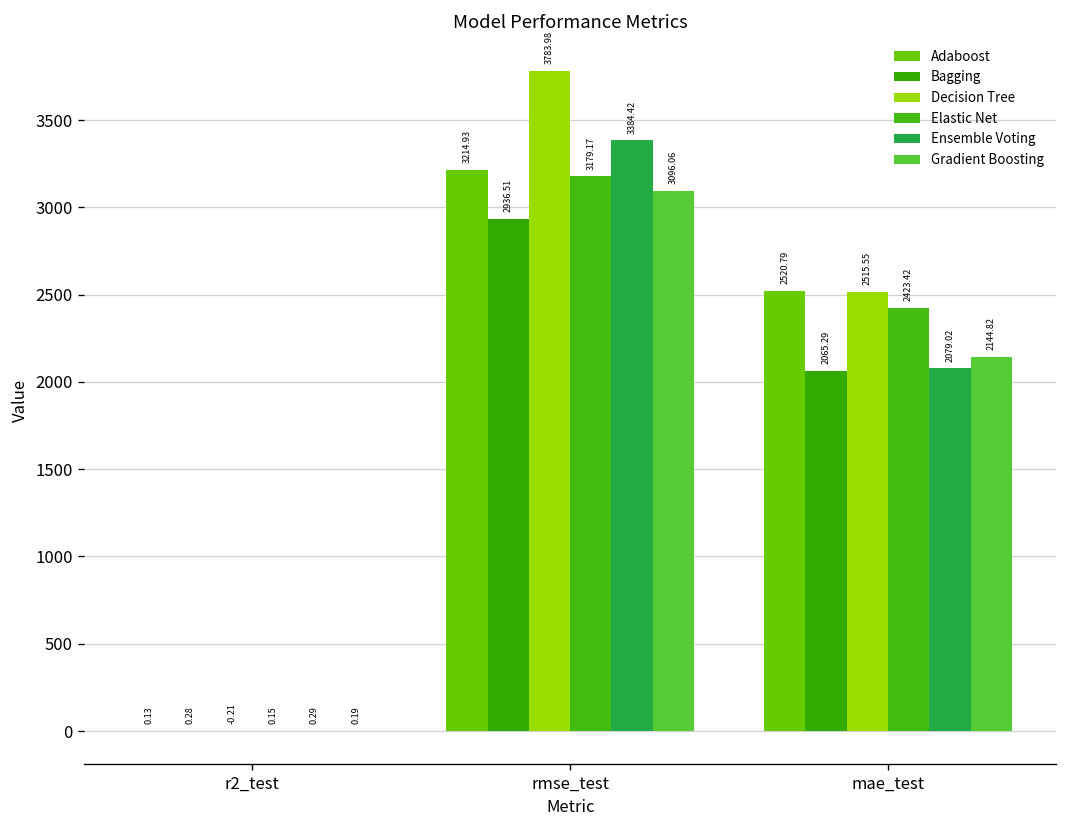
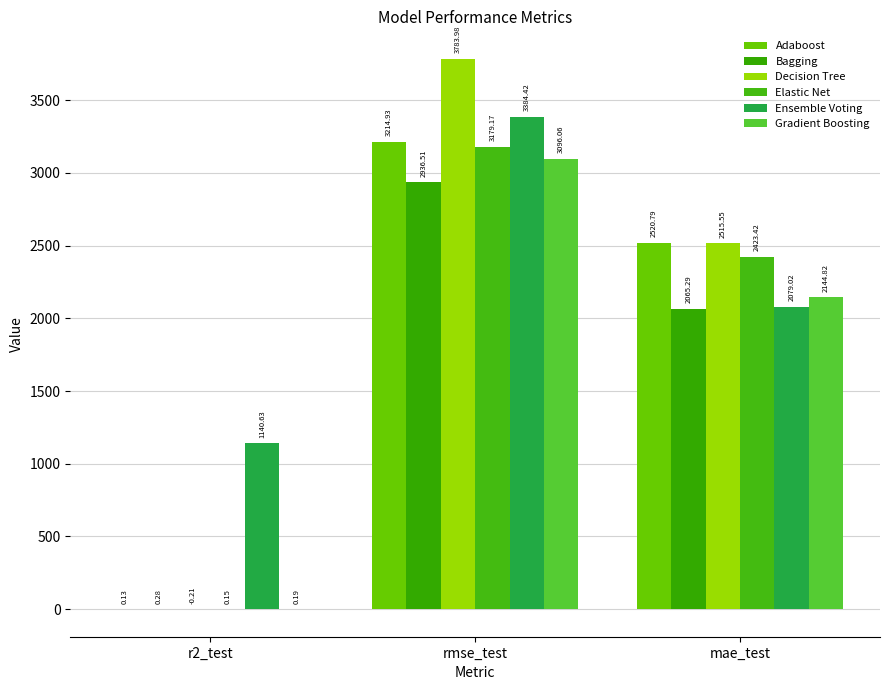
Ensemble Voting, r2_test: 0.29 -> 1140.63
